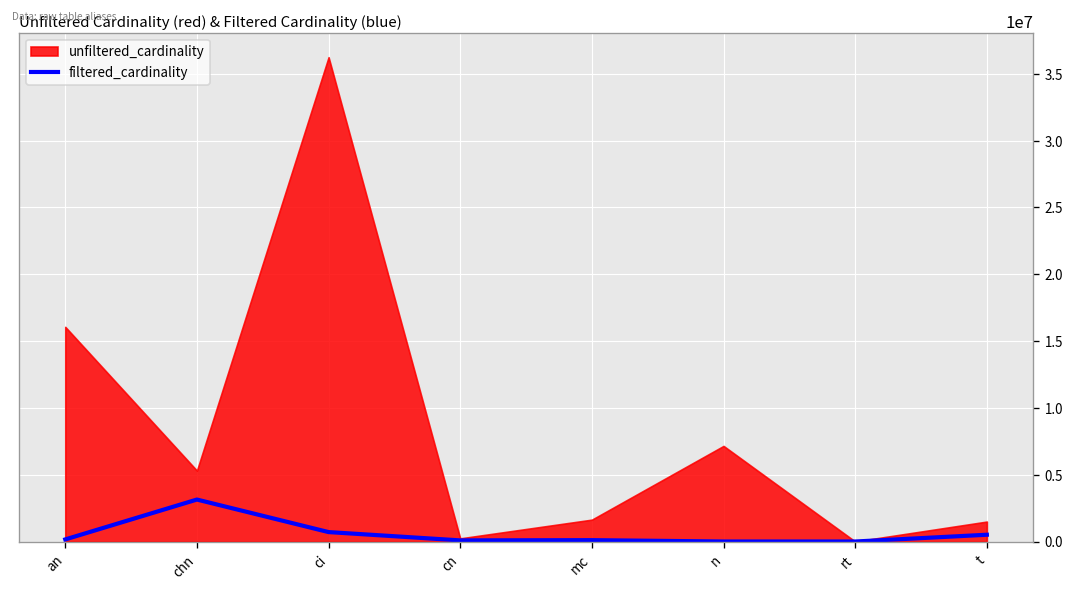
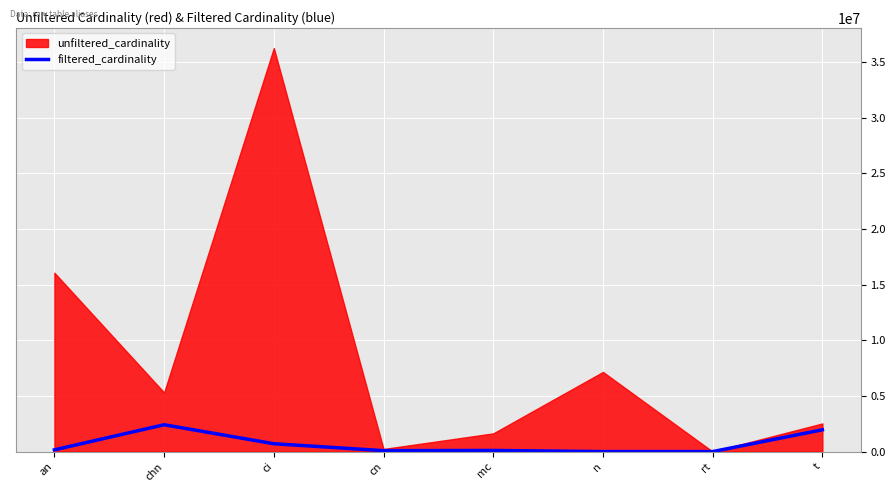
filtered_cardinality, chn: 3100000 -> 2400000
filtered_cardinality, t: 500000 -> 2000000
unfiltered_cardinality, t: 1500000 -> 2500000
